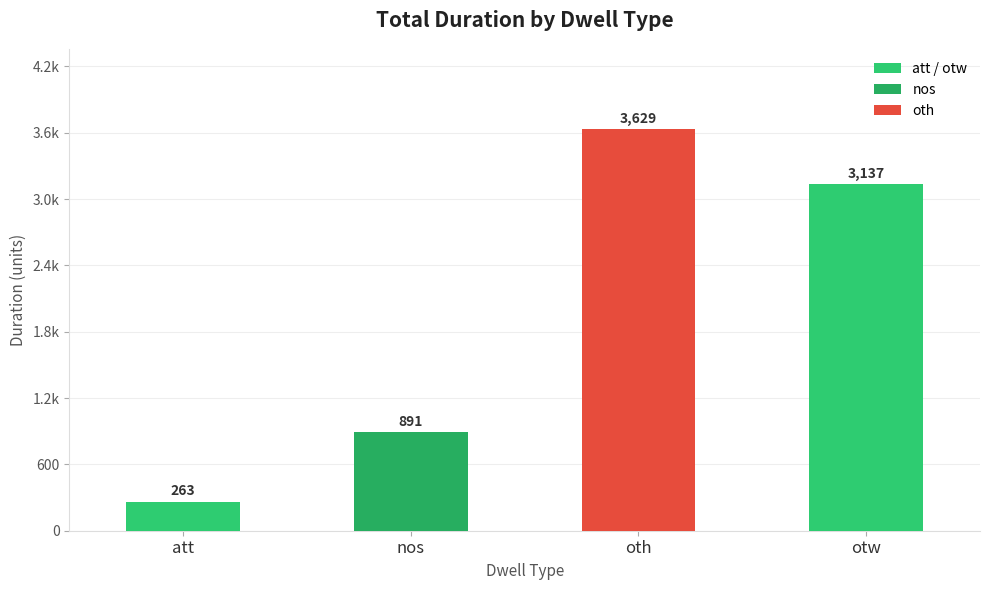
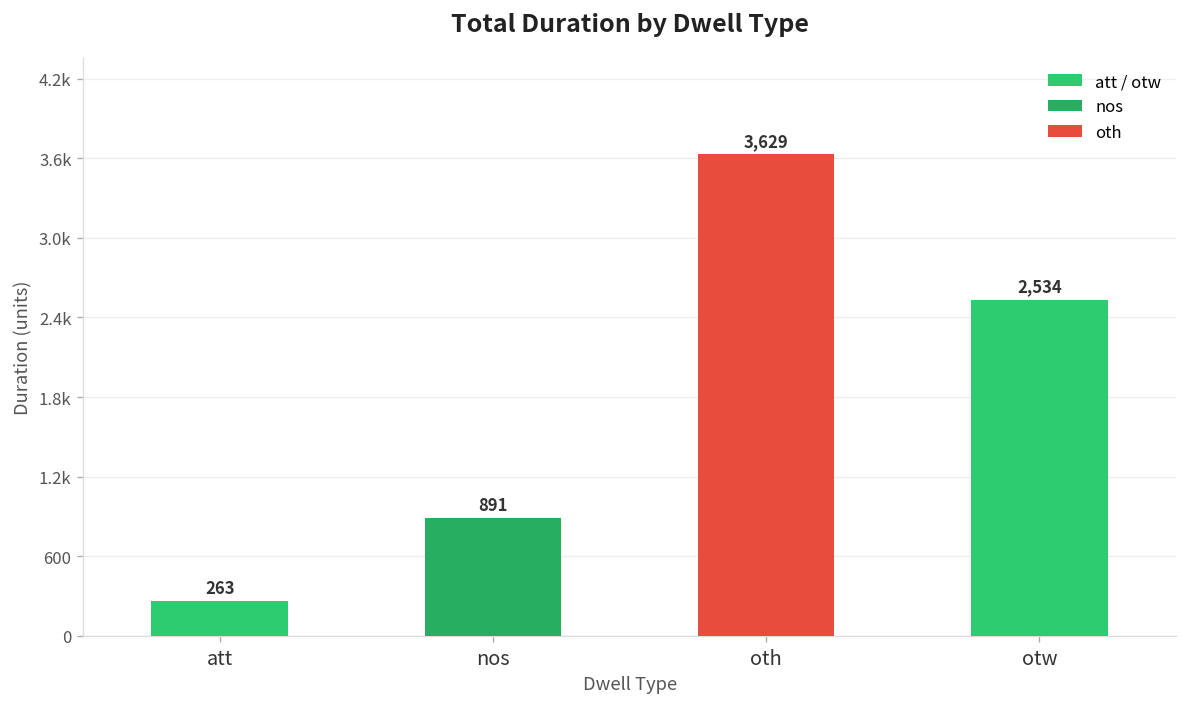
otw: 3,137 -> 2,534
